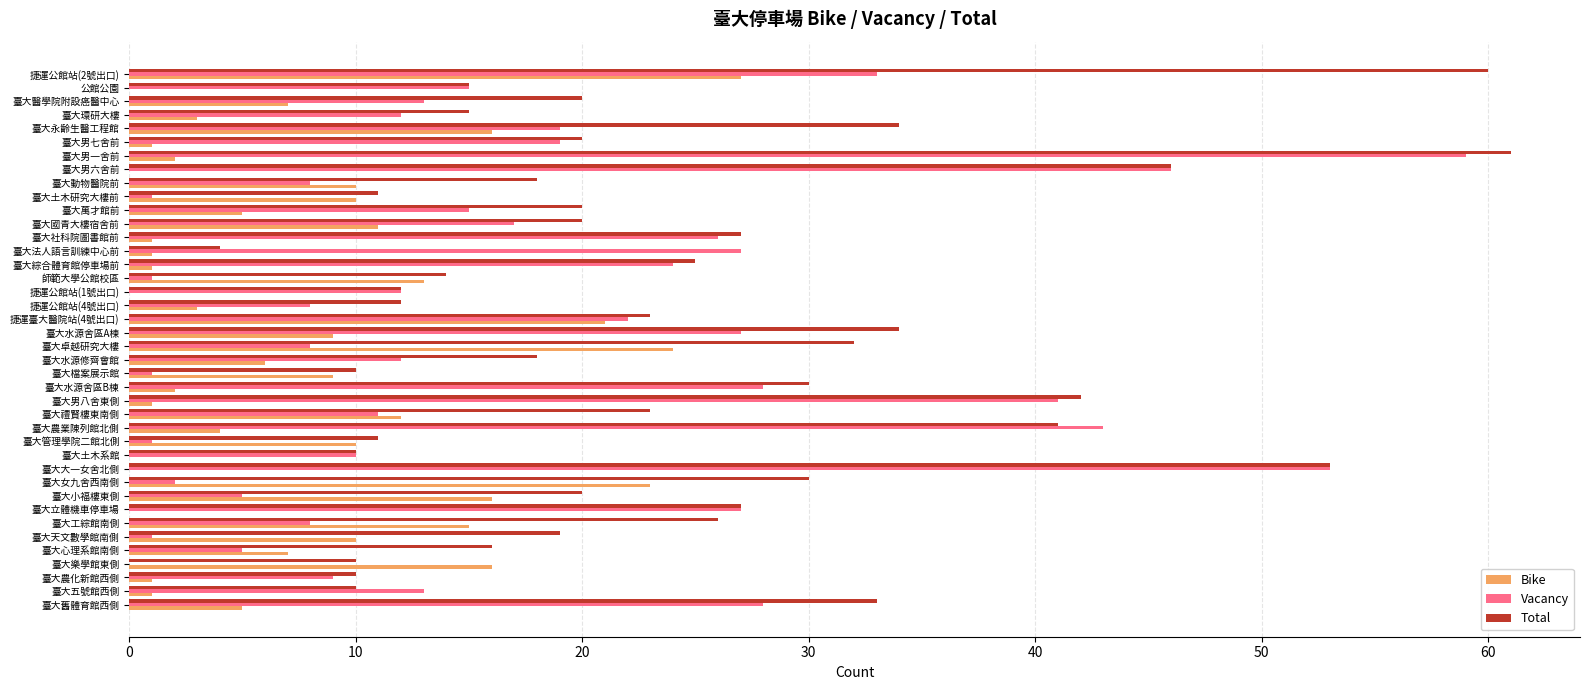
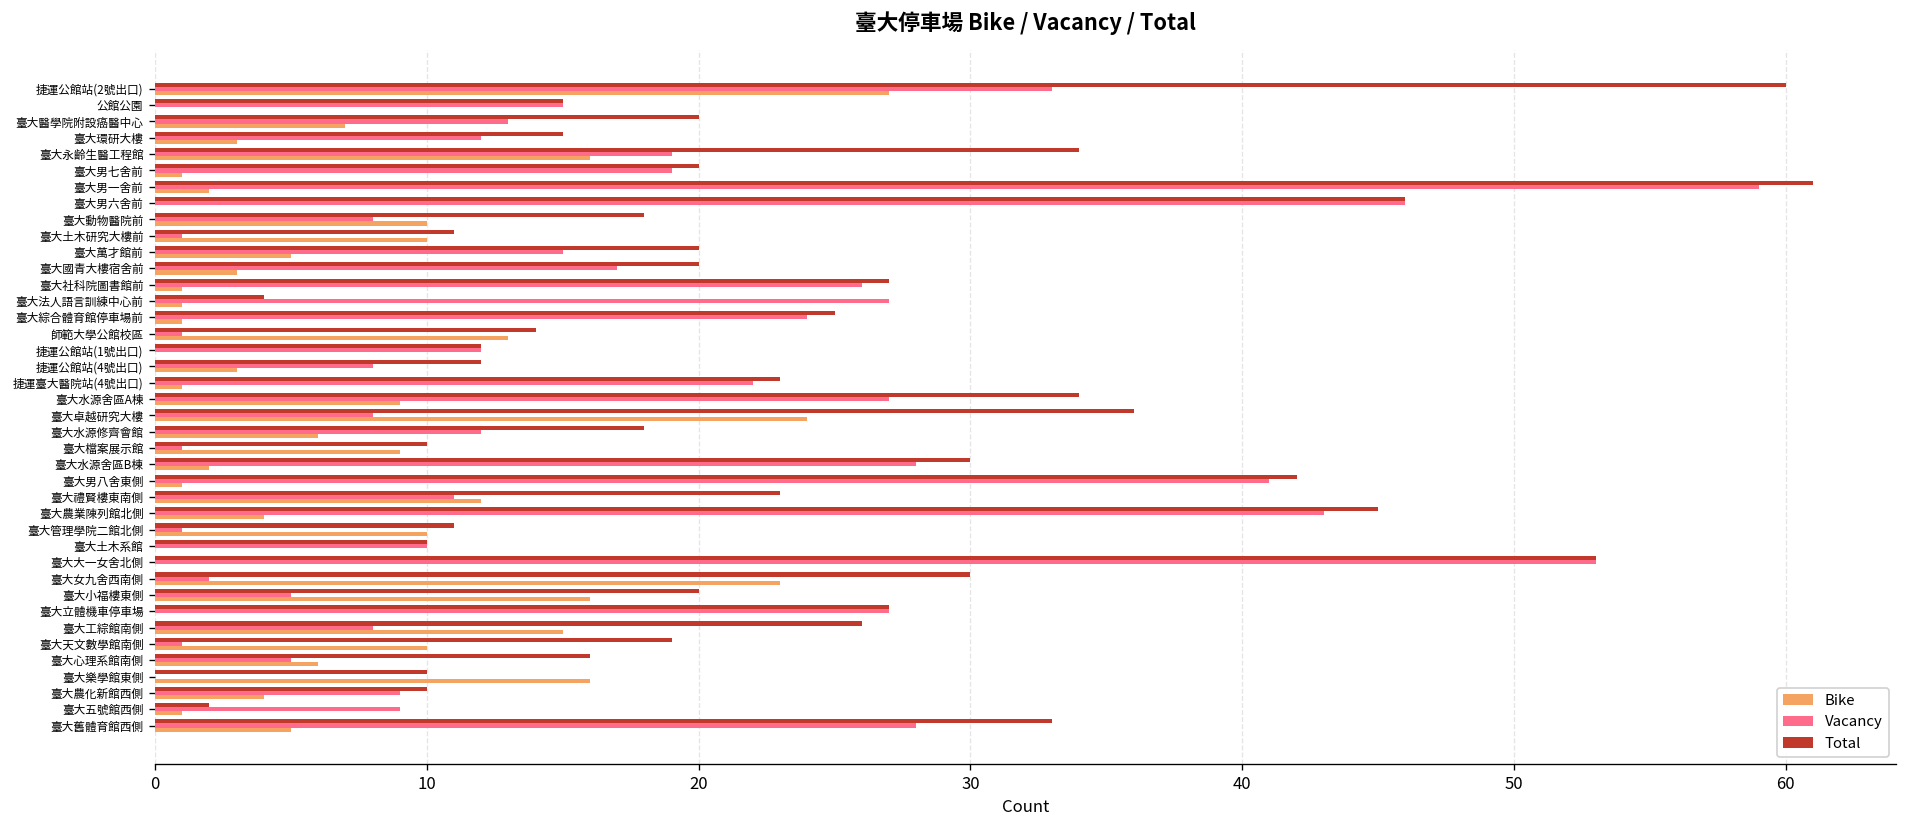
Bike, 臺大國青大樓宿舍前: 11 -> 3
Bike, 捷運臺大醫院站(4號出口): 21 -> 1
Total, 臺大卓越研究大樓: 32 -> 36
Total, 臺大農業陳列館北側: 41 -> 45
Bike, 臺大心理系館南側: 7 -> 6
Bike, 臺大農化新館西側: 1 -> 4
Total, 臺大五號館西側: 10 -> 2
Vacancy, 臺大五號館西側: 13 -> 9
